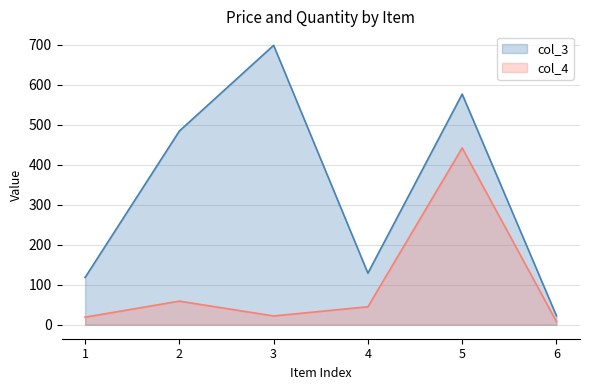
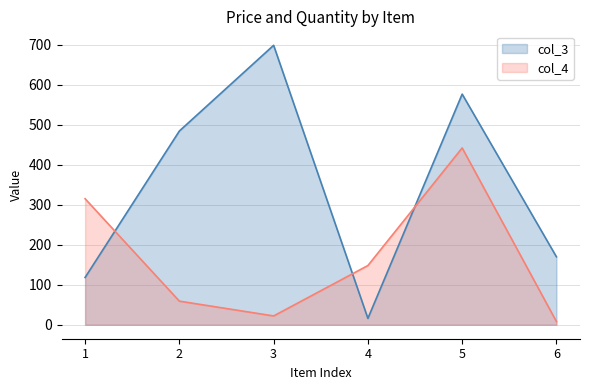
col_4, 1: 20 -> 320
col_3, 4: 130 -> 20
col_4, 4: 50 -> 150
col_3, 6: 20 -> 170
